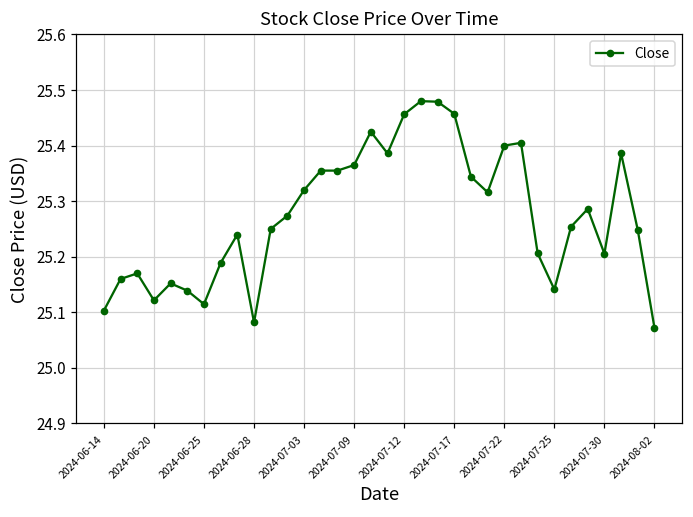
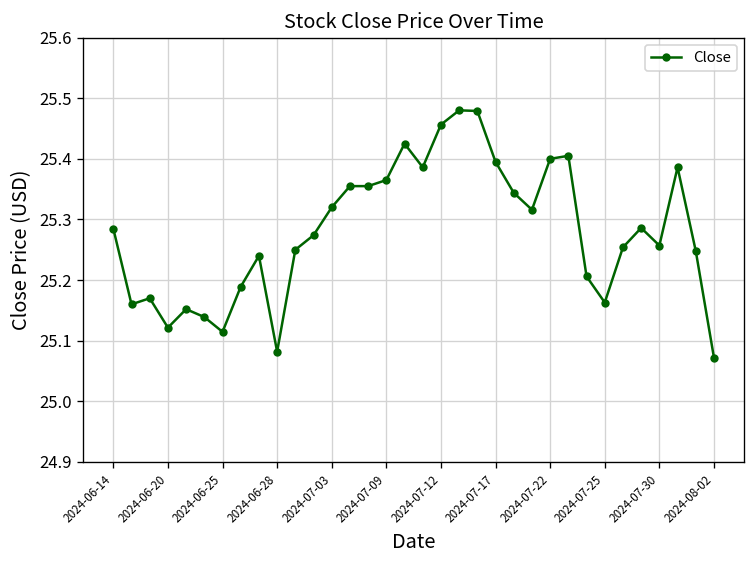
2024-06-14: 25.10 -> 25.28
2024-07-17: 25.46 -> 25.40
2024-07-25: 25.14 -> 25.16
2024-07-30: 25.21 -> 25.26
